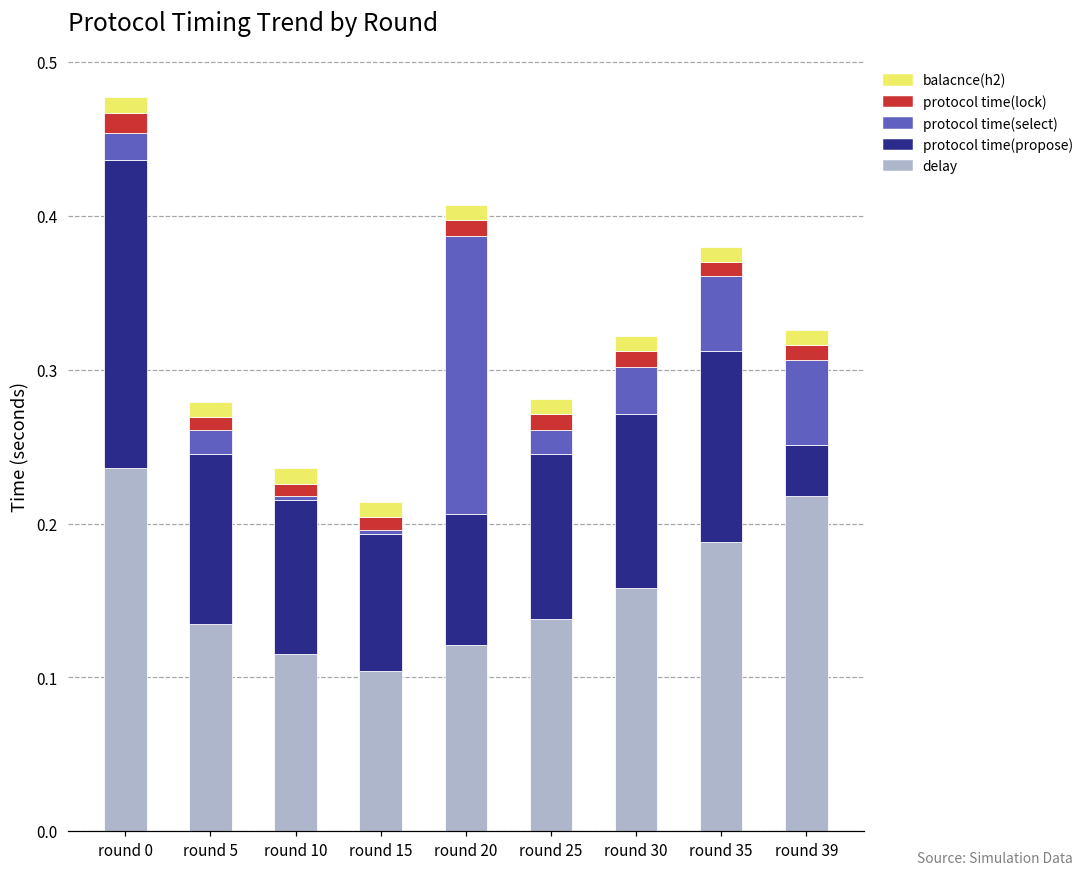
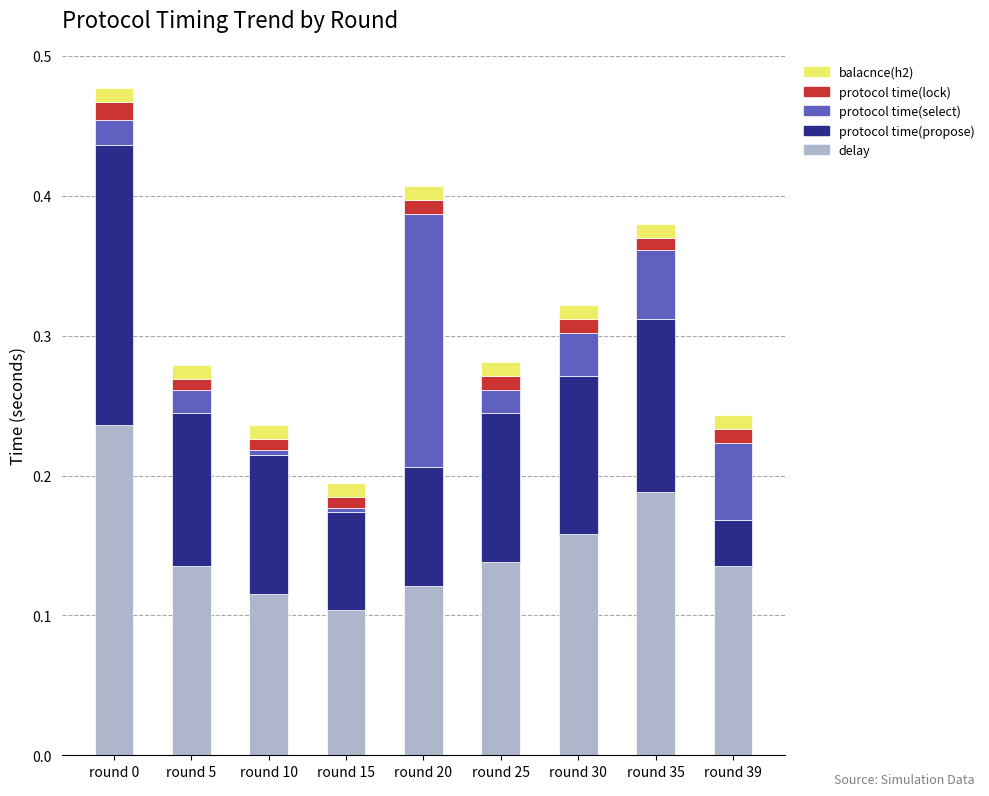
protocol time(propose), round 15: 0.089 -> 0.070
delay, round 39: 0.218 -> 0.135
